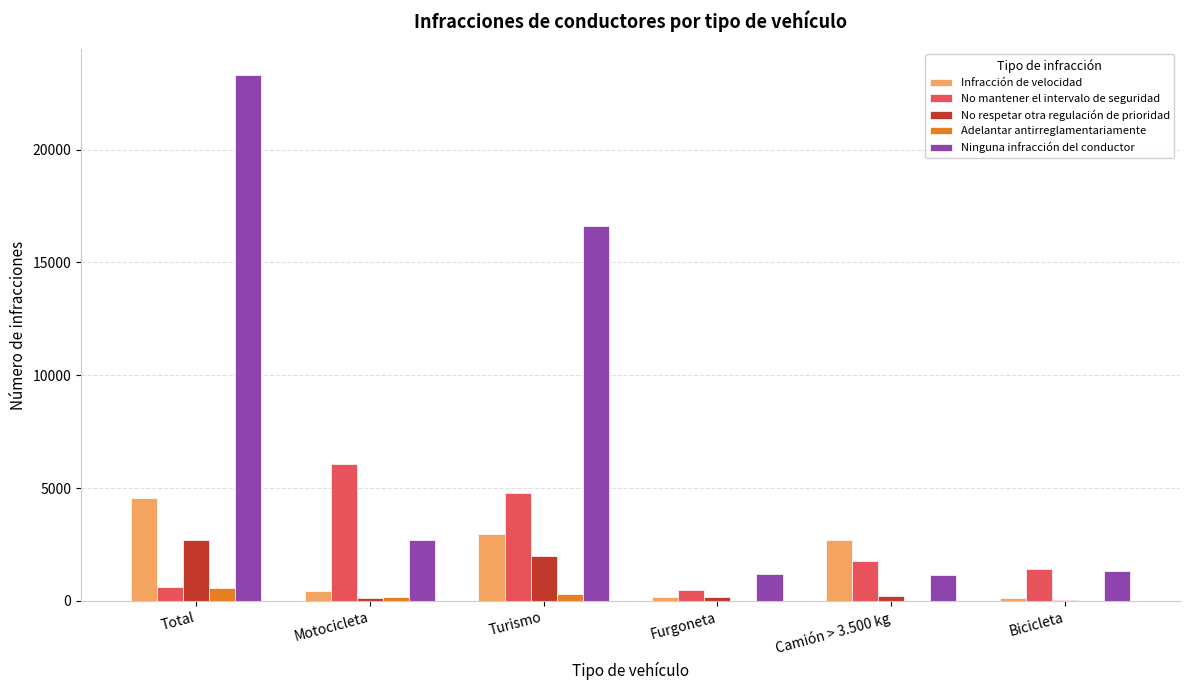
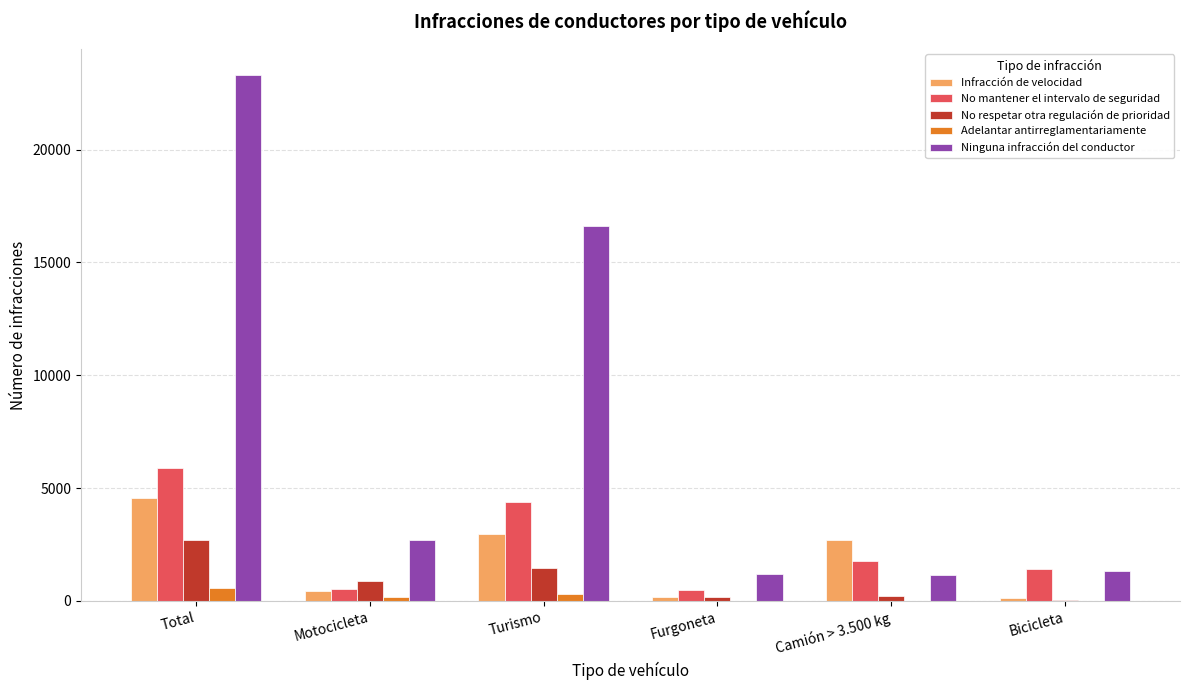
No mantener el intervalo de seguridad, Total: 600 -> 5900
No mantener el intervalo de seguridad, Motocicleta: 6100 -> 500
No respetar otra regulación de prioridad, Motocicleta: 100 -> 900
No mantener el intervalo de seguridad, Turismo: 4800 -> 4400
No respetar otra regulación de prioridad, Turismo: 2000 -> 1400
